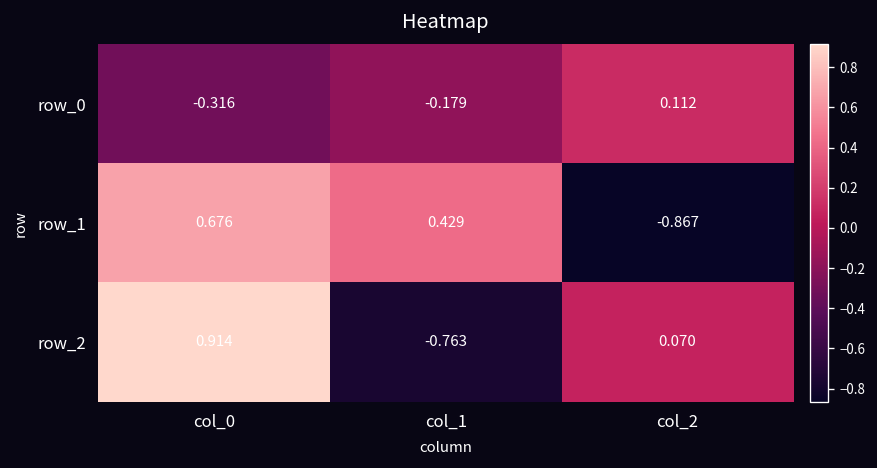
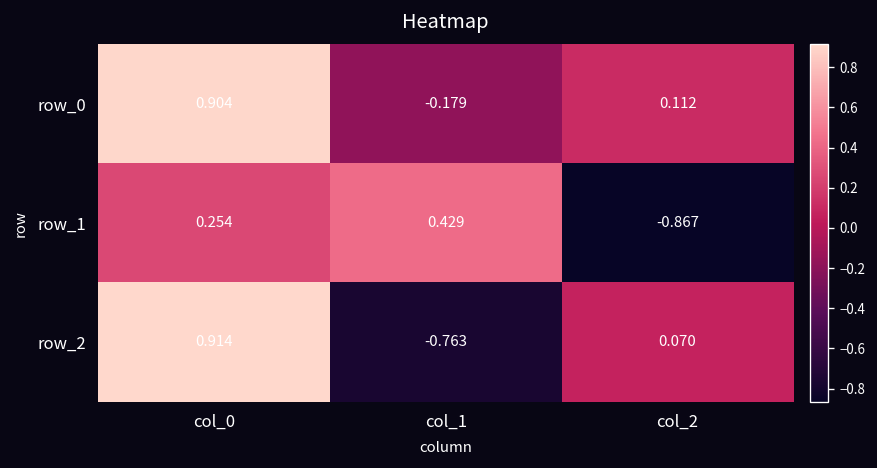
row_0, col_0: -0.316 -> 0.904
row_1, col_0: 0.676 -> 0.254
